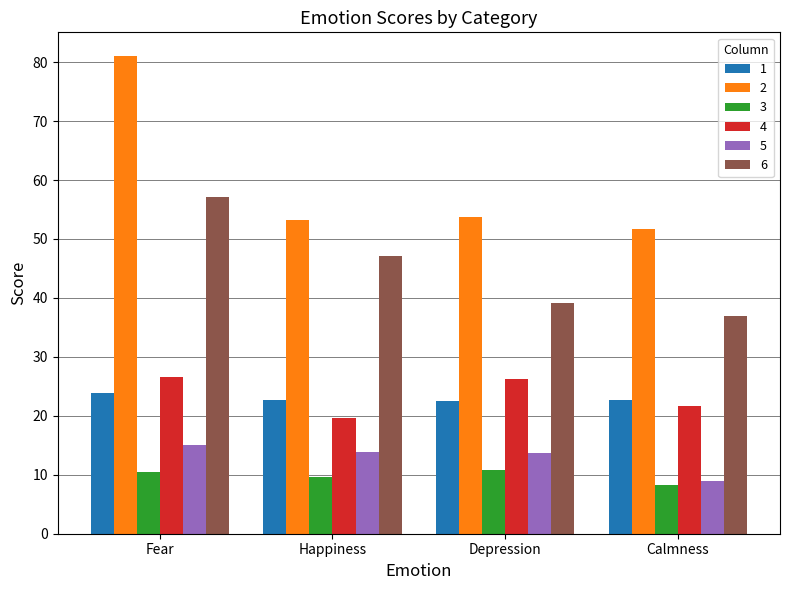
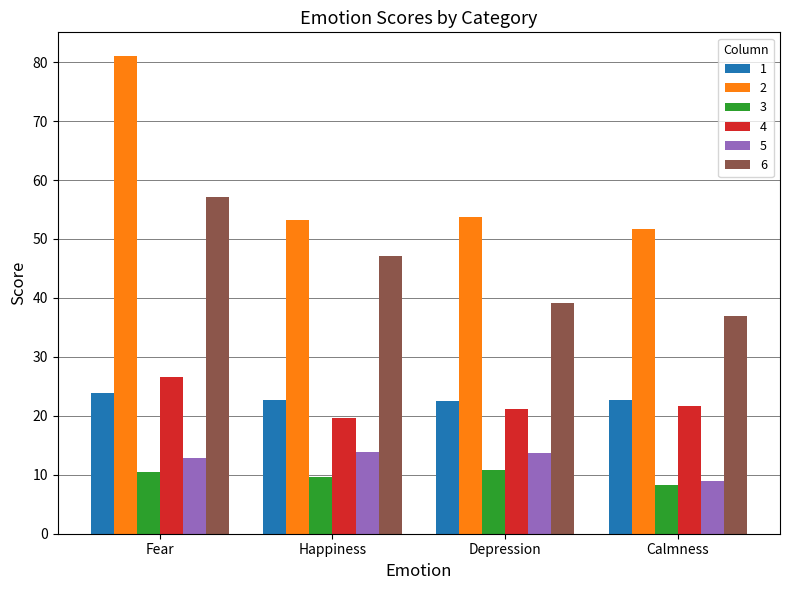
5, Fear: 15 -> 13
4, Depression: 26 -> 21
